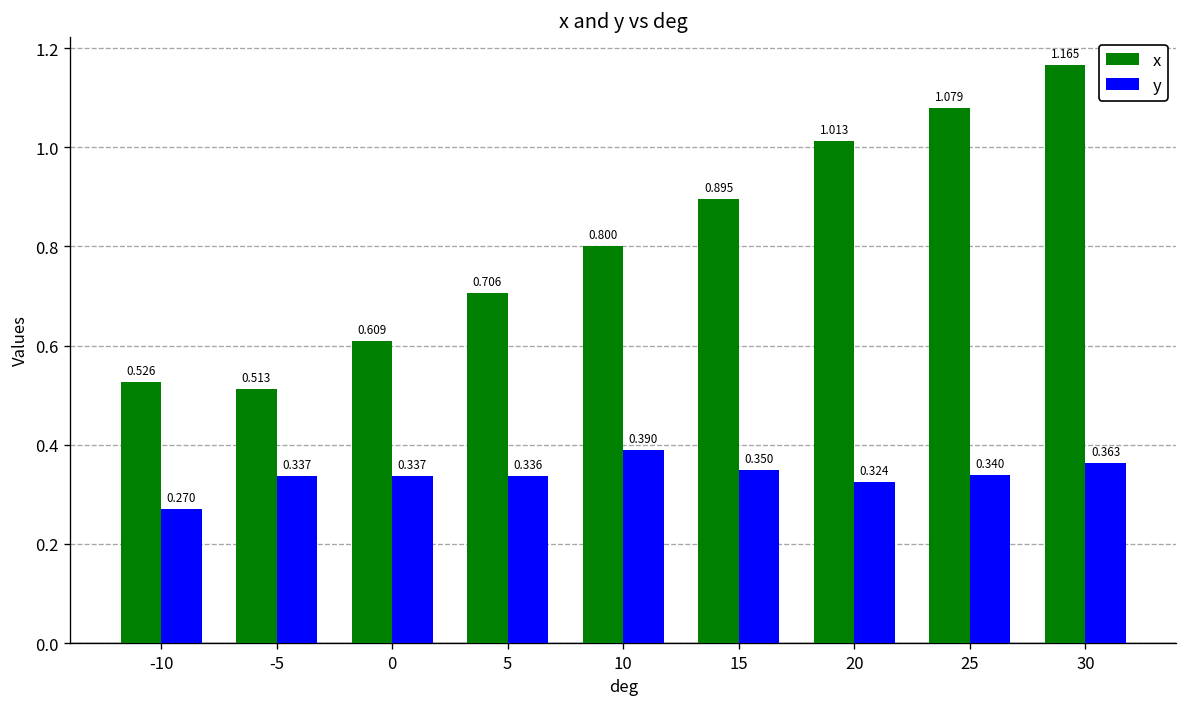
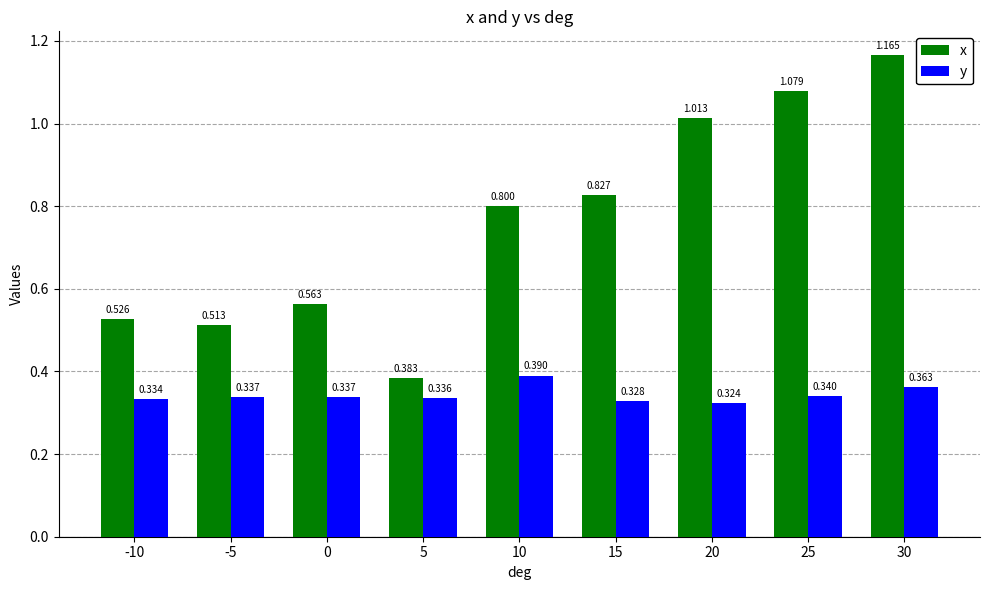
y, -10: 0.270 -> 0.334
x, 0: 0.609 -> 0.563
x, 5: 0.706 -> 0.383
x, 15: 0.895 -> 0.827
y, 15: 0.350 -> 0.328
